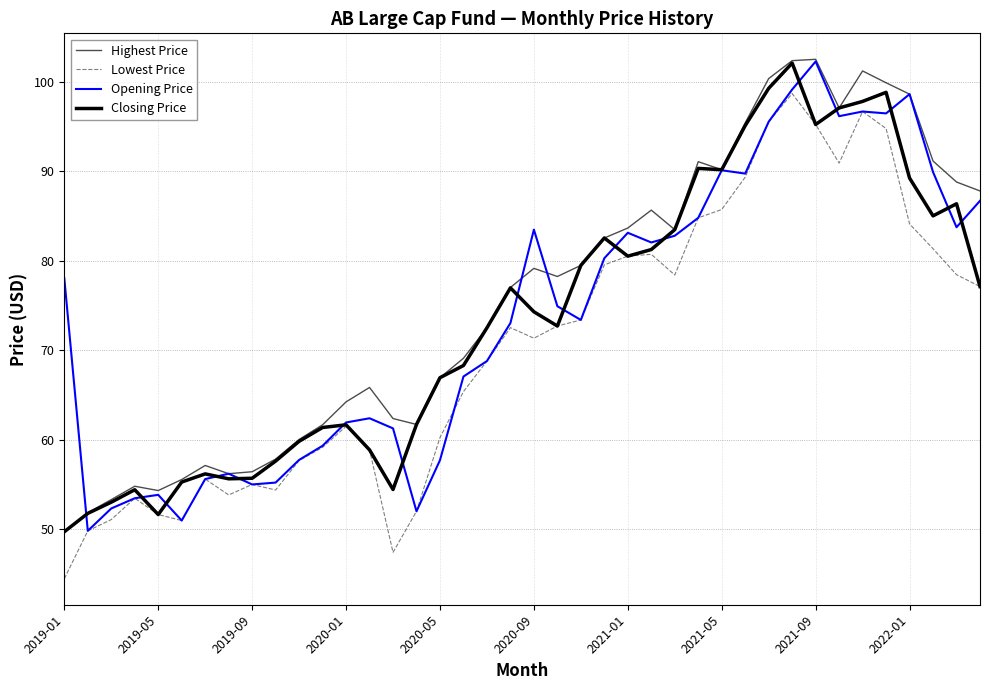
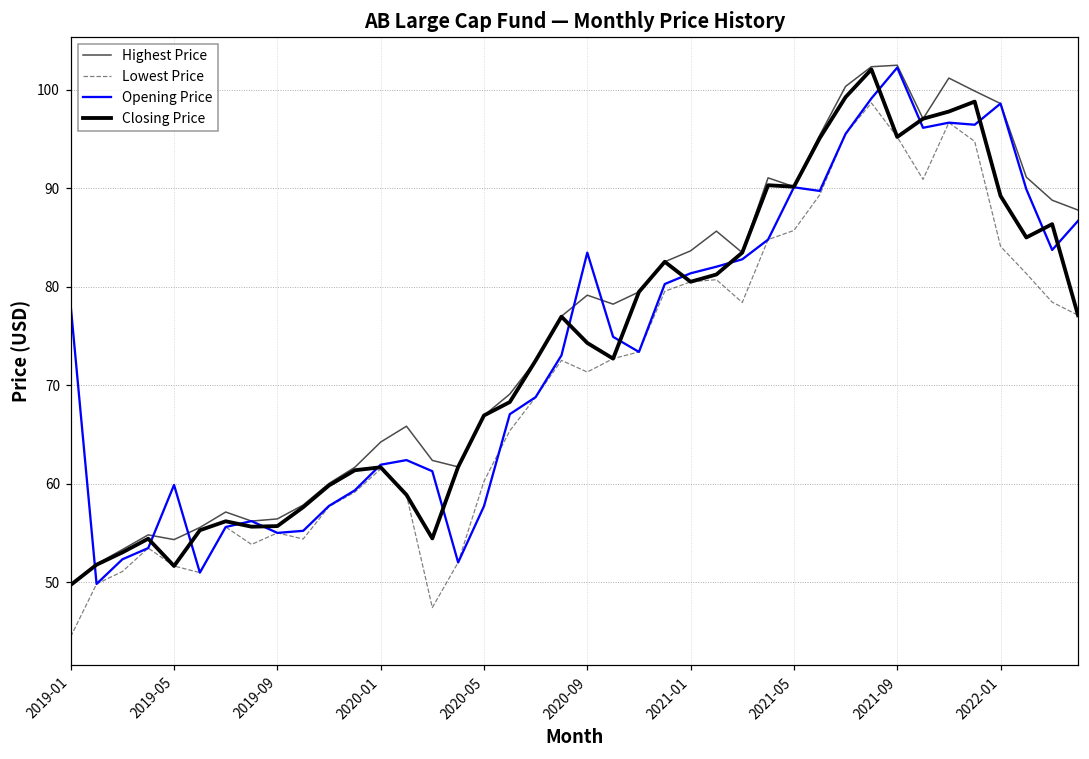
Opening Price, 2019-05: 54 -> 60
Opening Price, 2021-01: 83 -> 81
